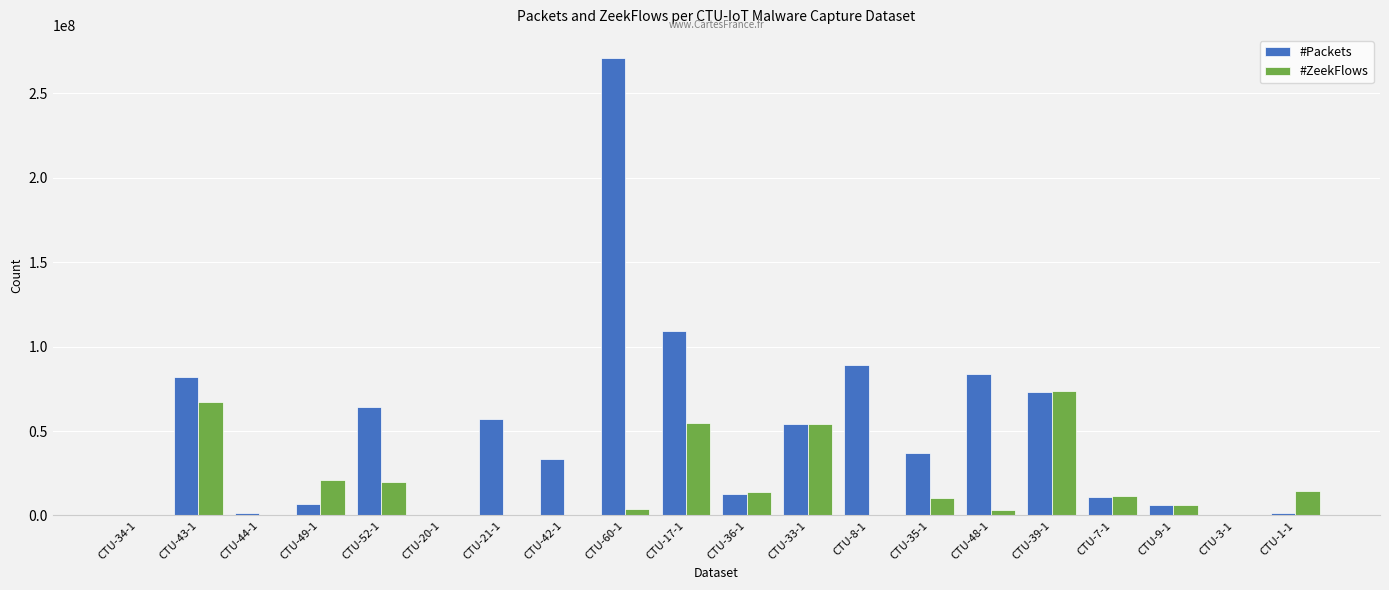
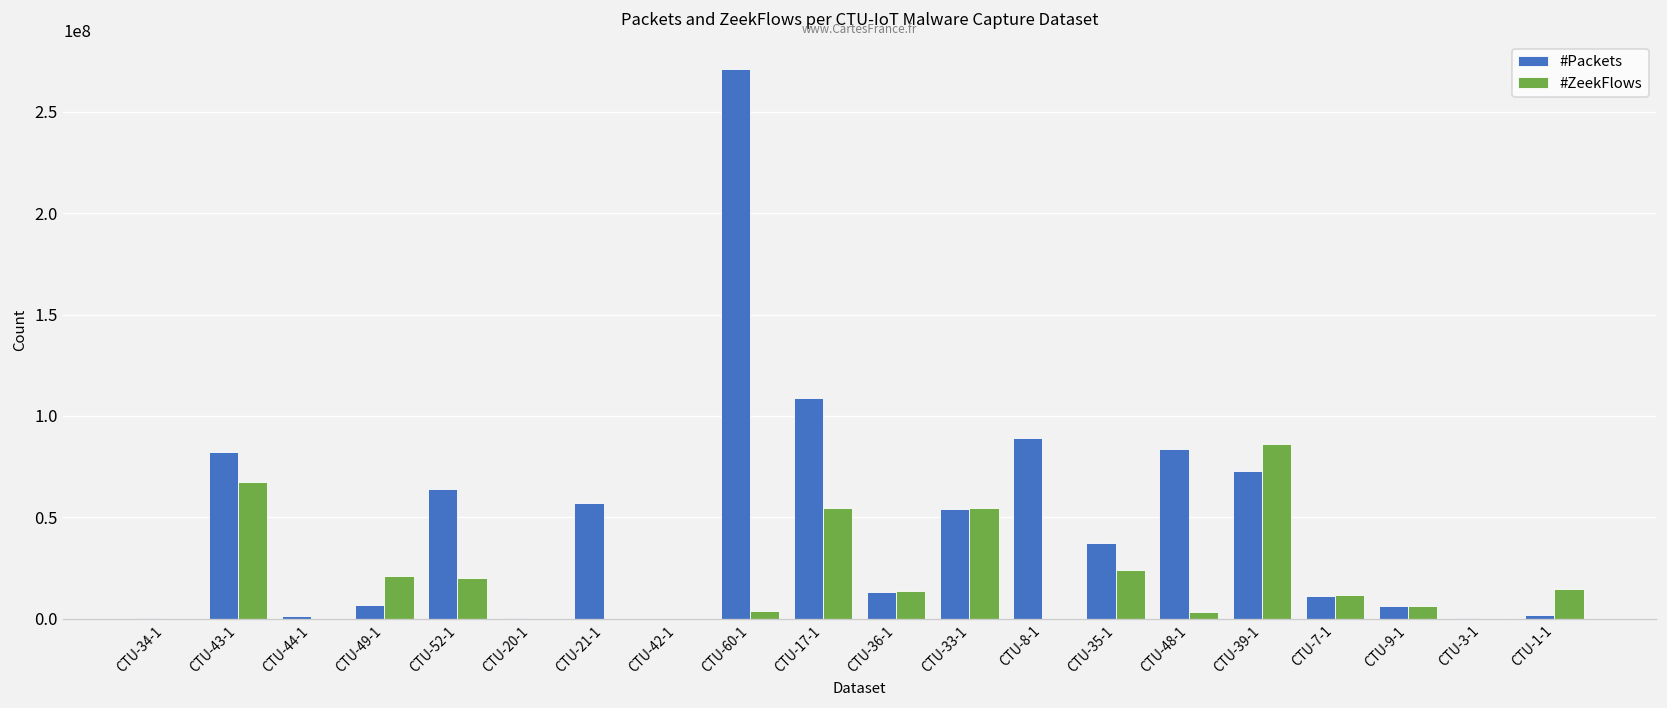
#Packets, CTU-42-1: 34000000 -> 0
#ZeekFlows, CTU-35-1: 10000000 -> 24000000
#ZeekFlows, CTU-39-1: 74000000 -> 86000000
